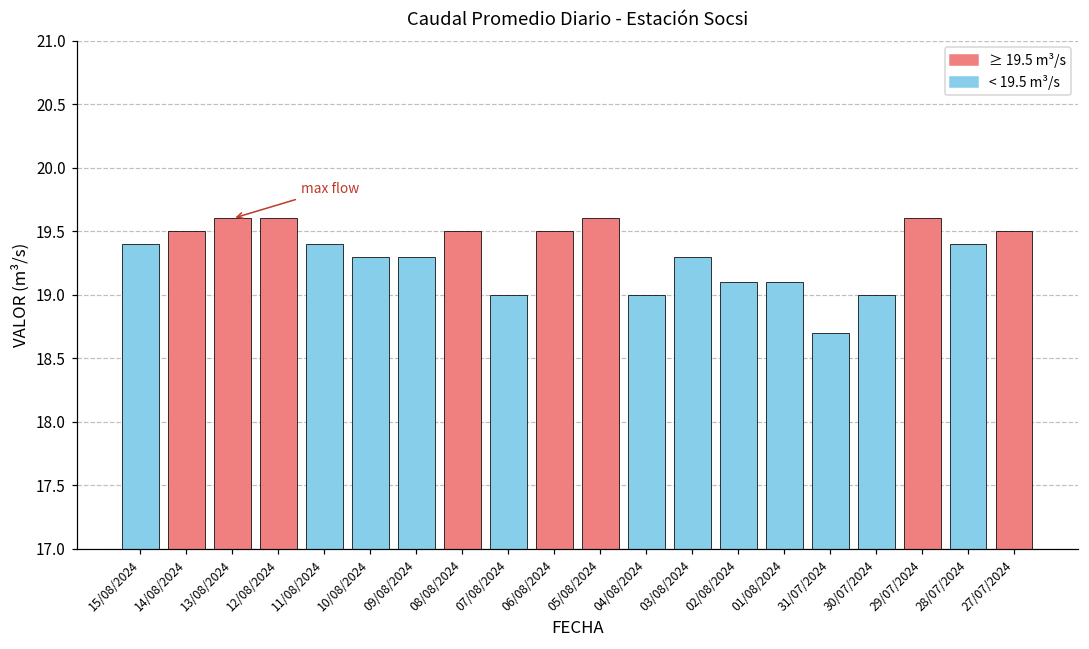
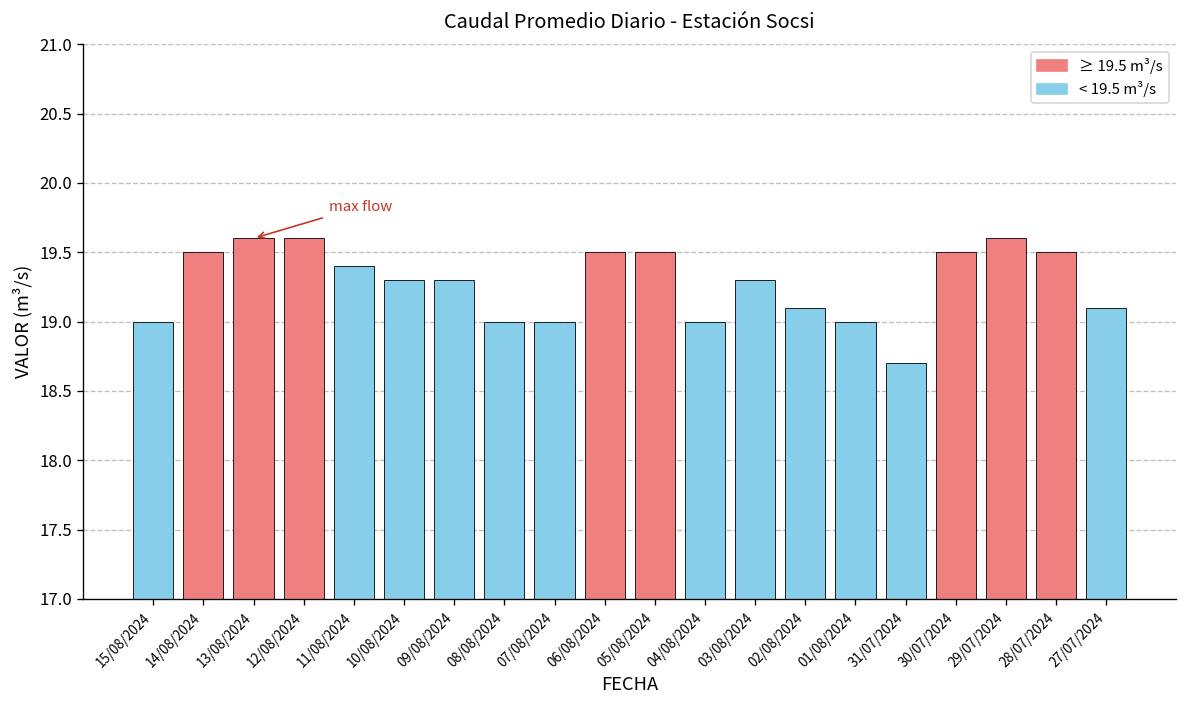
15/08/2024: 19.4 -> 19.0
08/08/2024: 19.5 -> 19.0
05/08/2024: 19.6 -> 19.5
01/08/2024: 19.1 -> 19.0
30/07/2024: 19.0 -> 19.5
28/07/2024: 19.4 -> 19.5
27/07/2024: 19.5 -> 19.1
